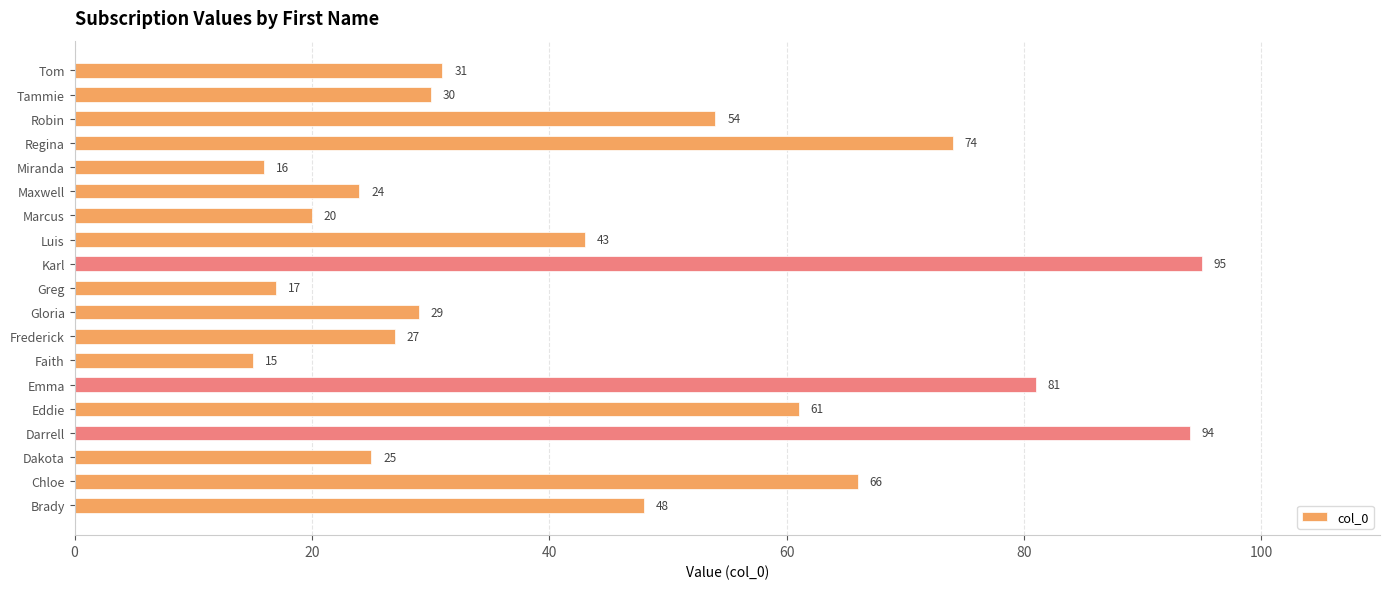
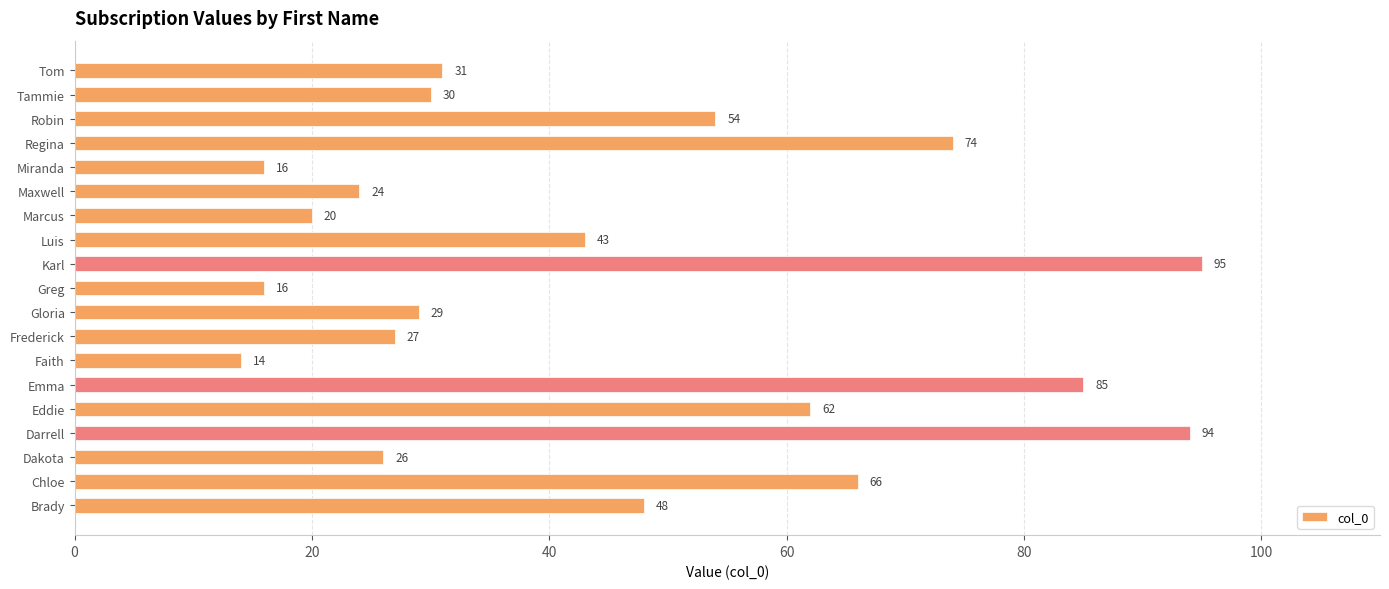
Greg: 17 -> 16
Faith: 15 -> 14
Emma: 81 -> 85
Eddie: 61 -> 62
Dakota: 25 -> 26
